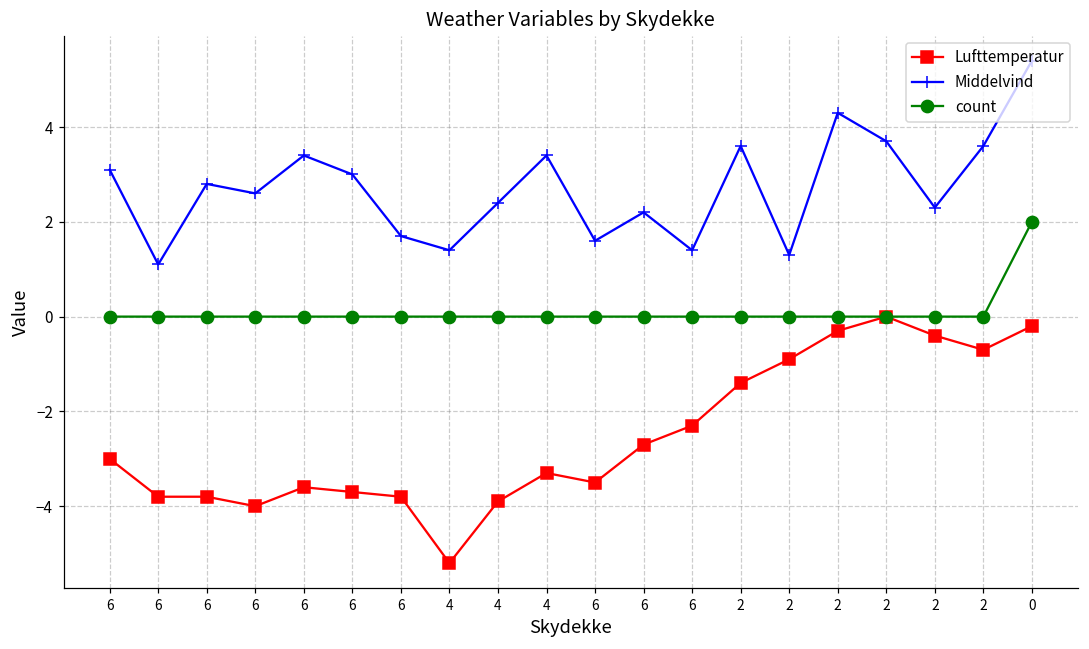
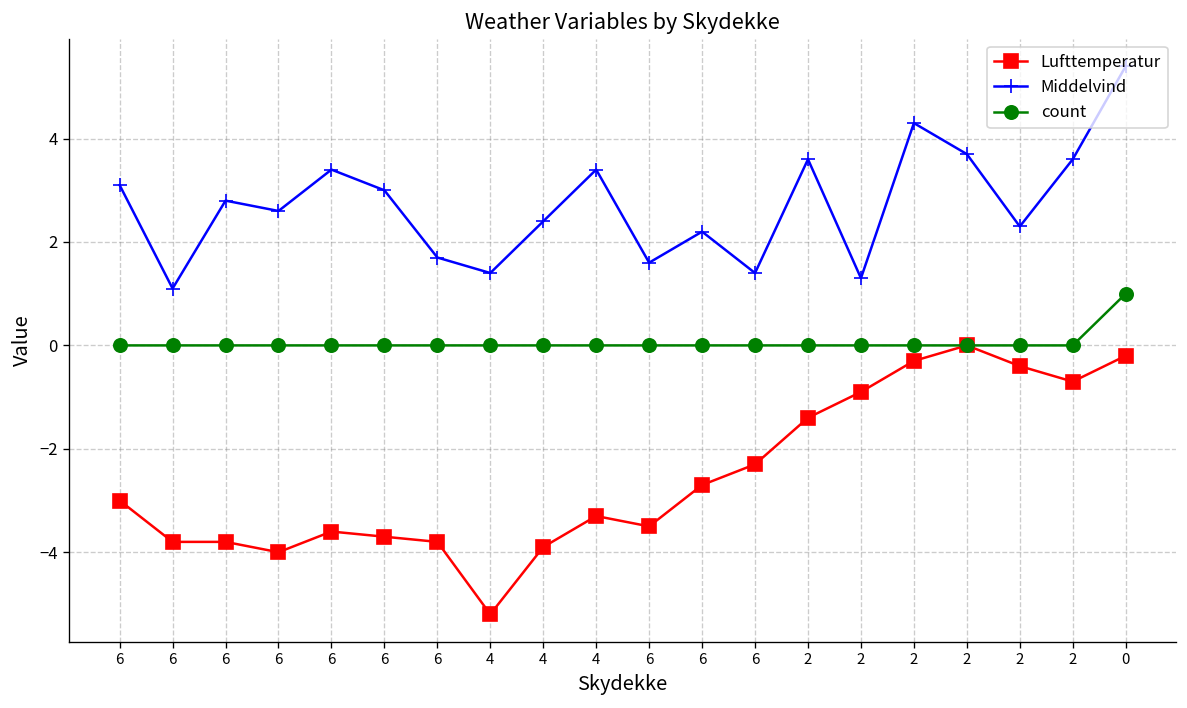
count, 0: 2 -> 1
